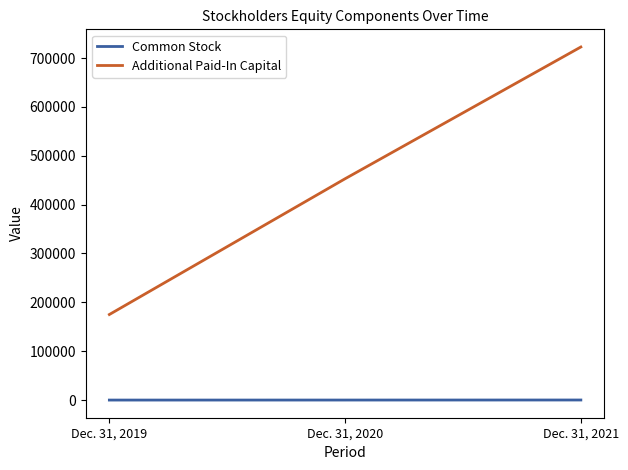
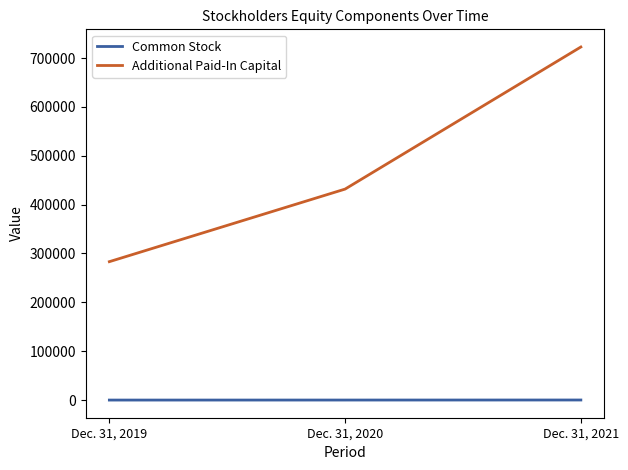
Additional Paid-In Capital, Dec. 31, 2019: 180000 -> 280000
Additional Paid-In Capital, Dec. 31, 2020: 450000 -> 430000
